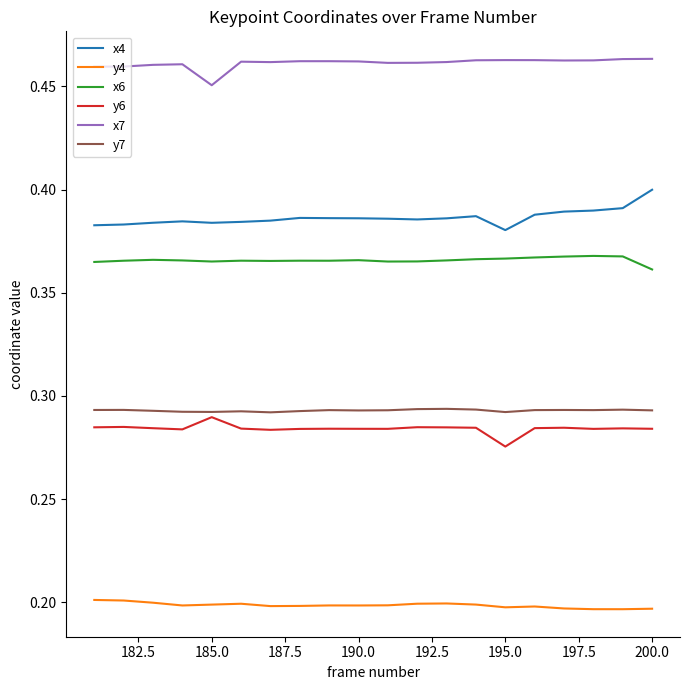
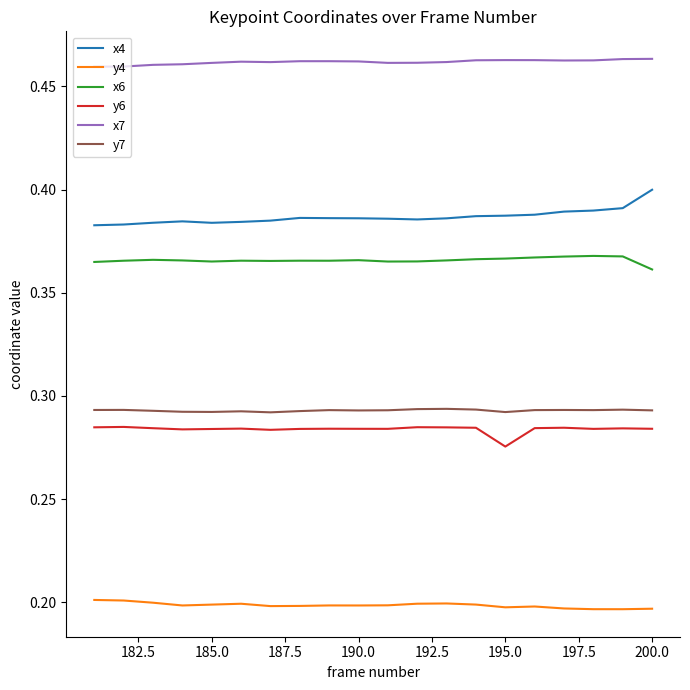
y6, 185.0: 0.290 -> 0.284
x7, 185.0: 0.451 -> 0.461
x4, 195.0: 0.380 -> 0.387
